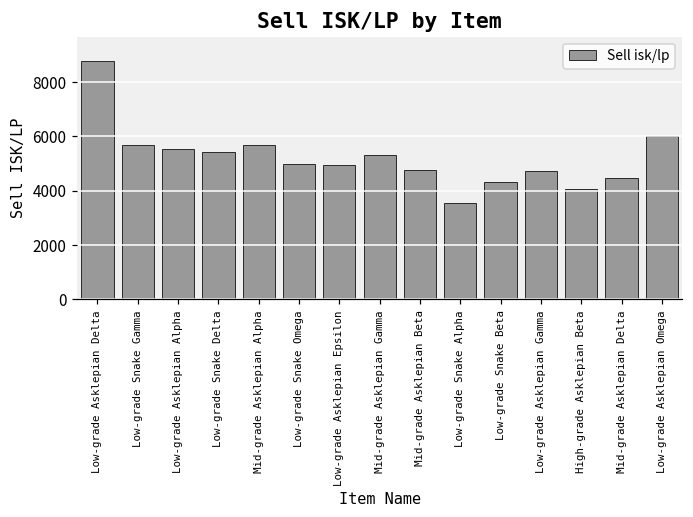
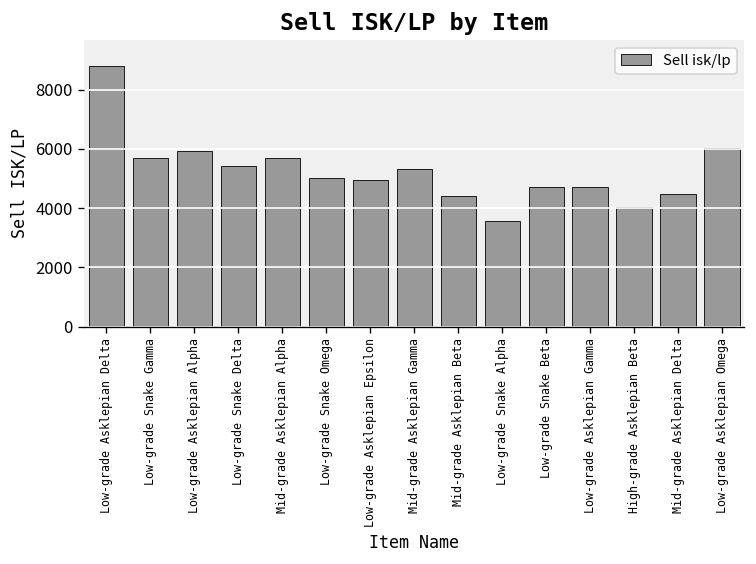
Low-grade Asklepian Alpha: 5500 -> 5900
Mid-grade Asklepian Beta: 4800 -> 4400
Low-grade Snake Beta: 4300 -> 4700
